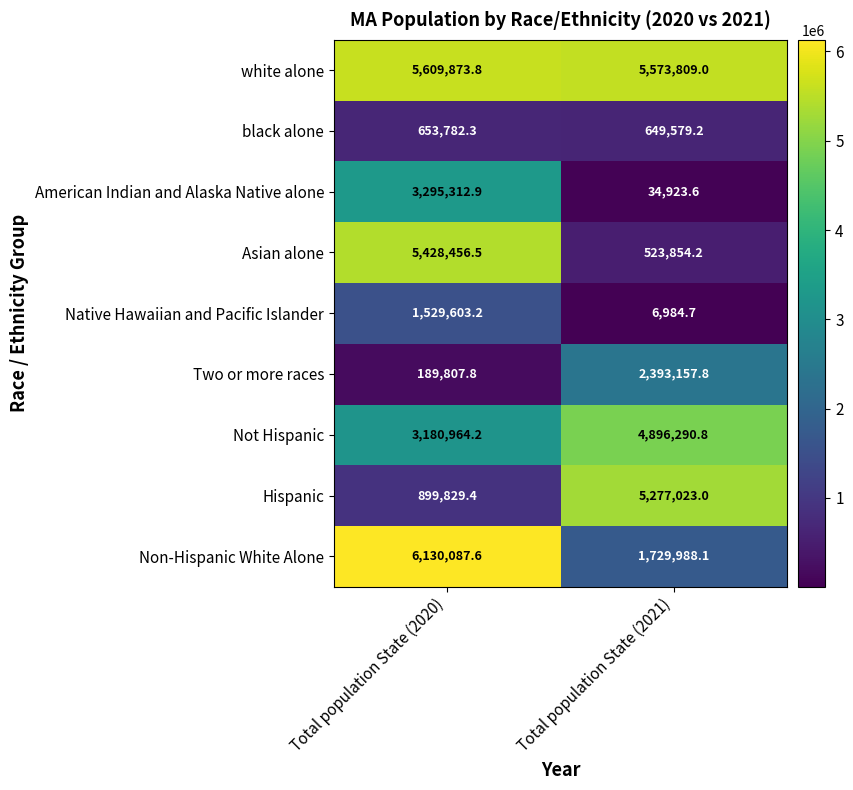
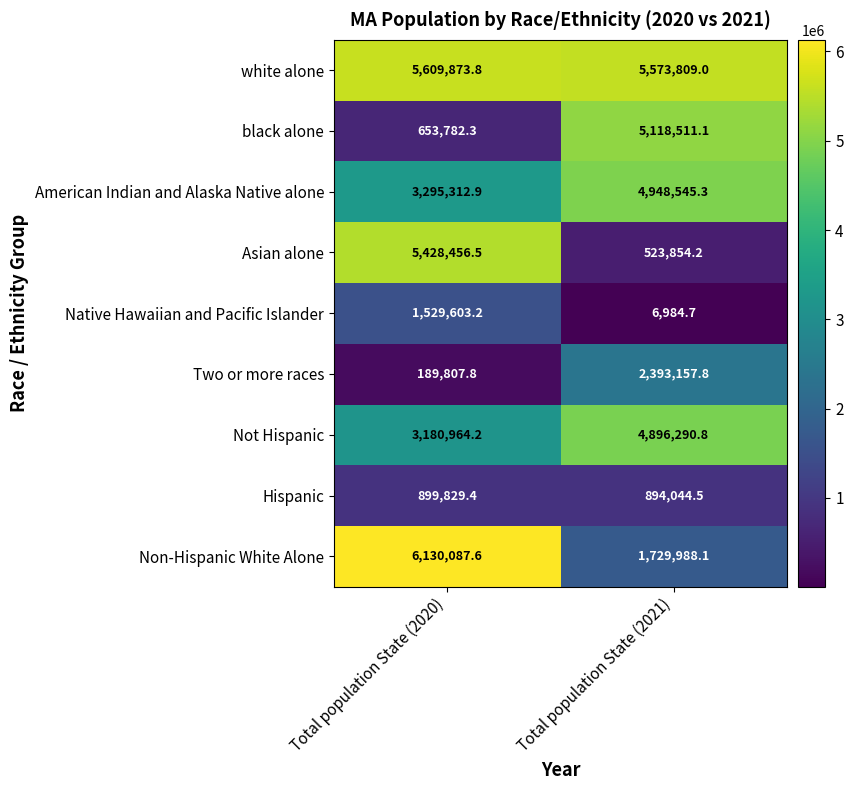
black alone, Total population State (2021): 649,579.2 -> 5,118,511.1
American Indian and Alaska Native alone, Total population State (2021): 34,923.6 -> 4,948,545.3
Hispanic, Total population State (2021): 5,277,023.0 -> 894,044.5
